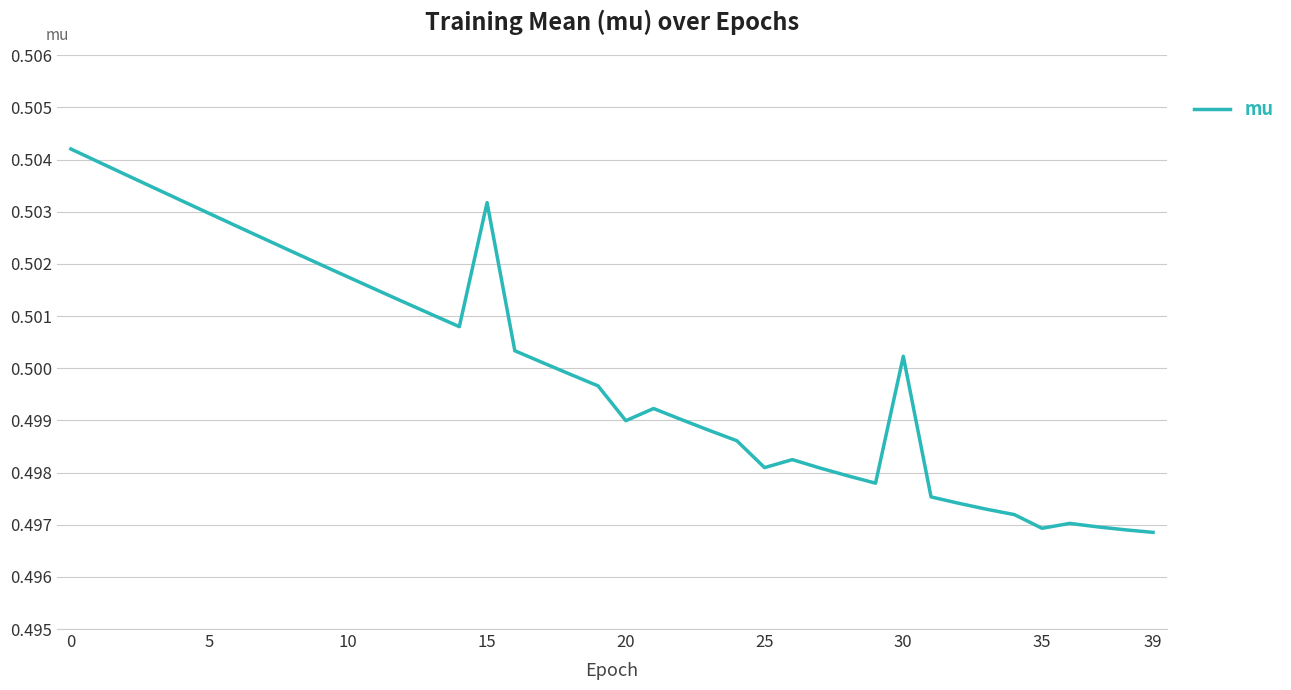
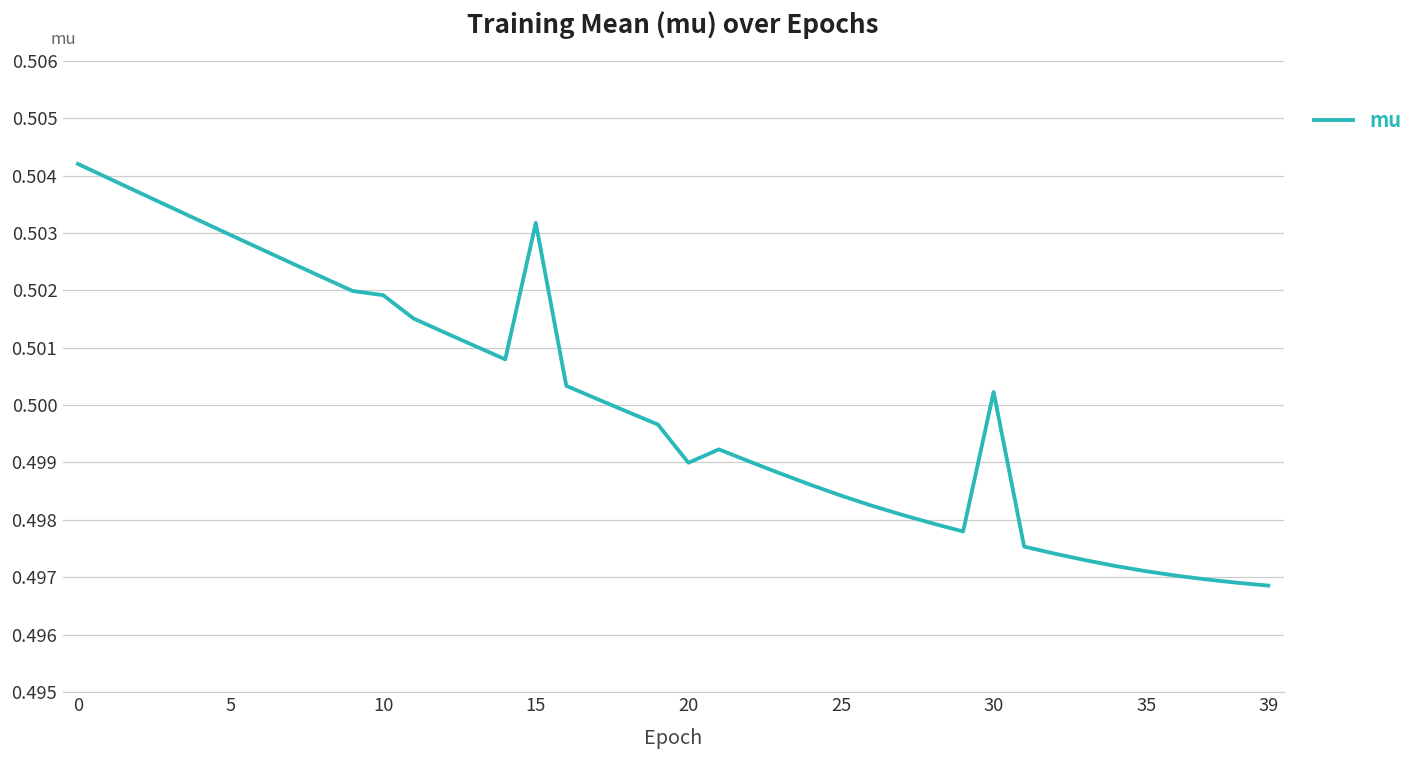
10: 0.5017 -> 0.5019
25: 0.4981 -> 0.4984
35: 0.4969 -> 0.4971
